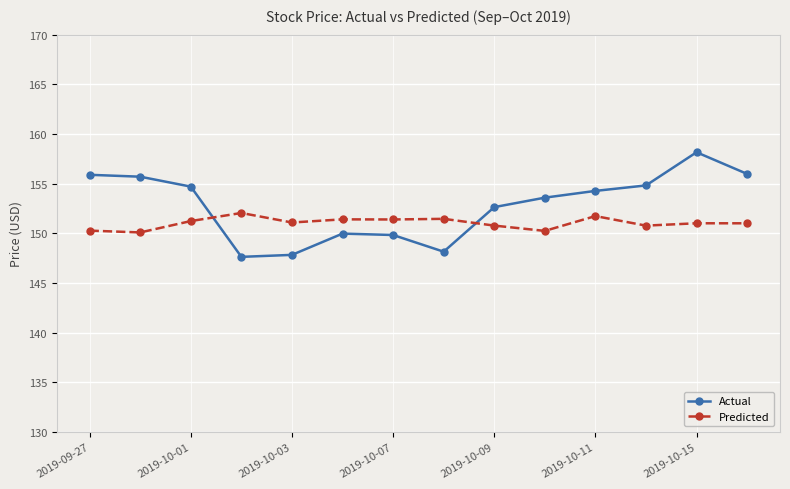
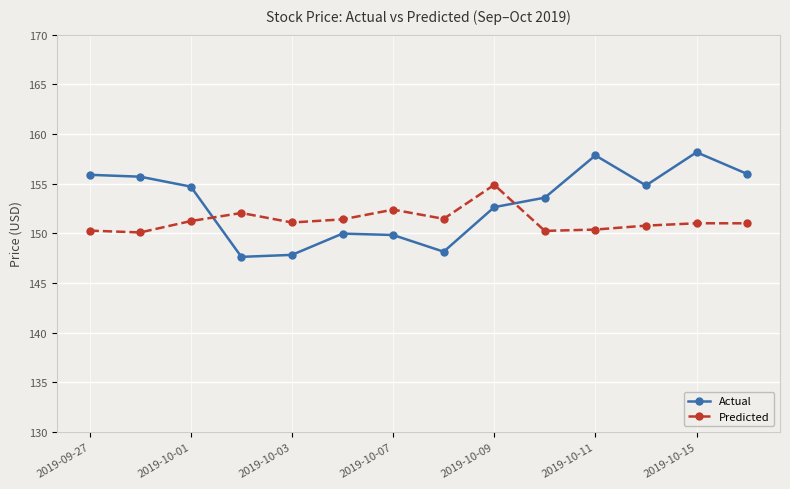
Predicted, 2019-10-07: 151 -> 152
Predicted, 2019-10-09: 151 -> 155
Actual, 2019-10-11: 154 -> 158
Predicted, 2019-10-11: 152 -> 150
